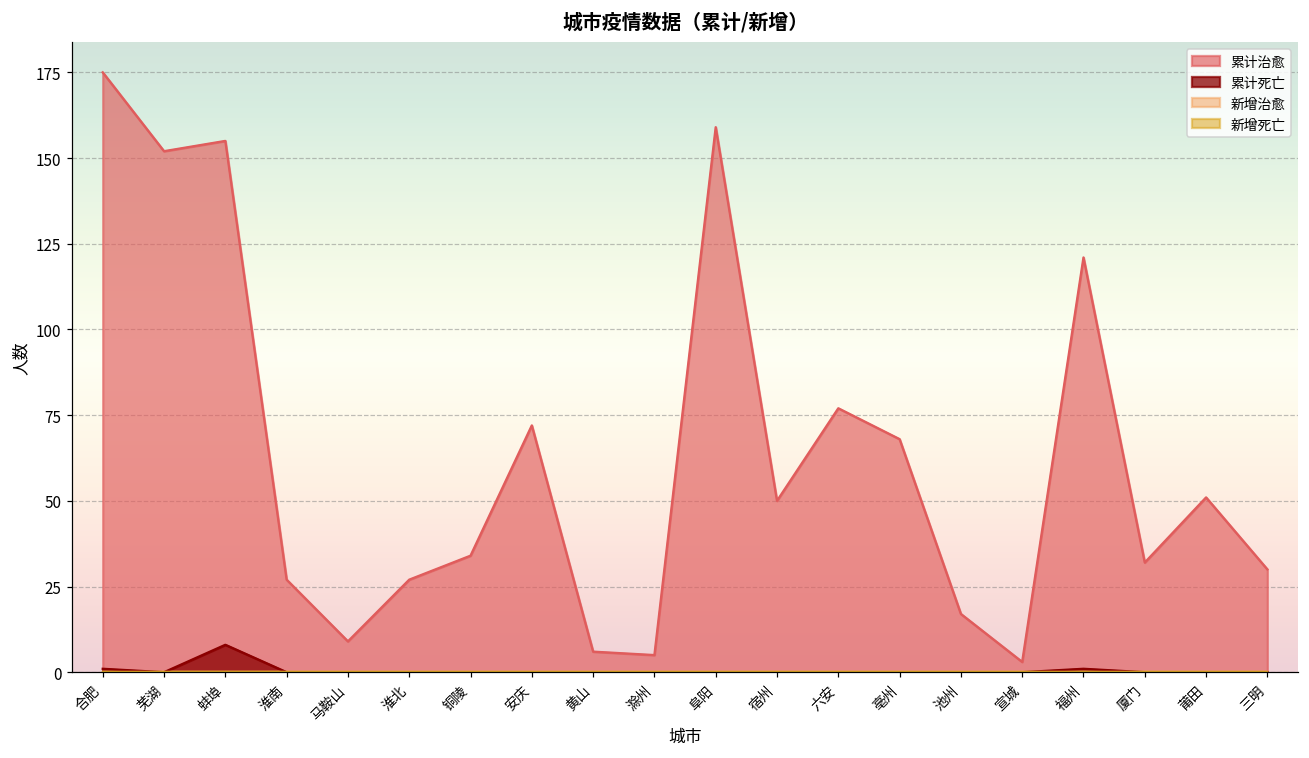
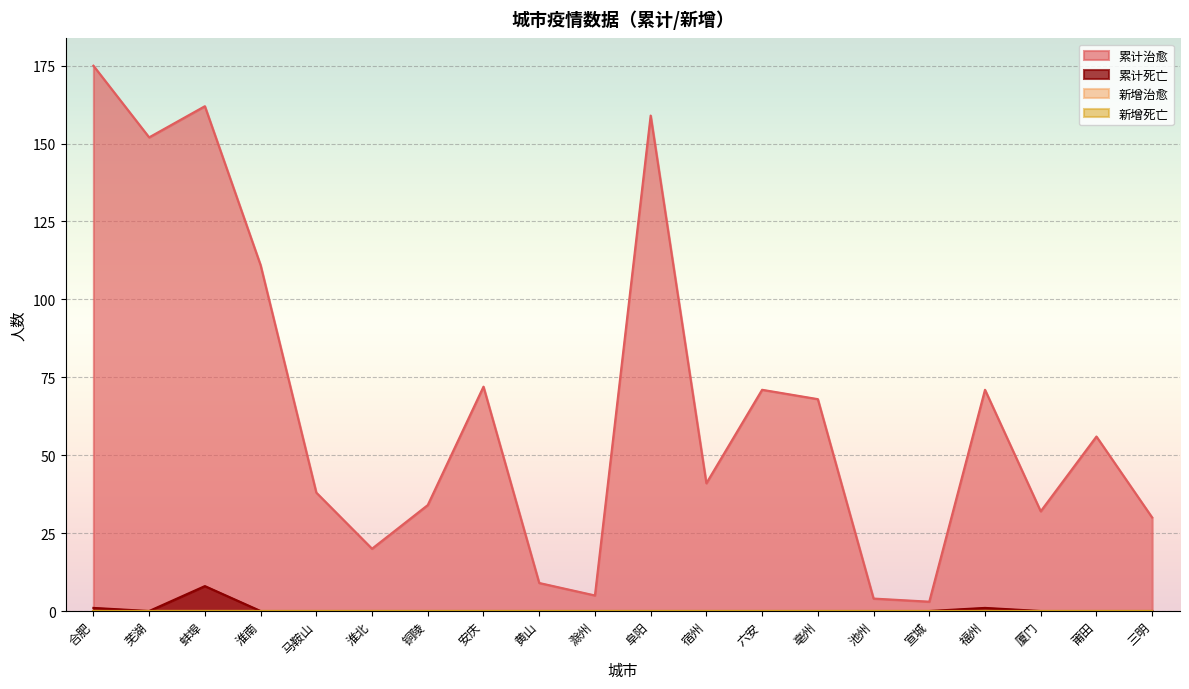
累计治愈, 蚌埠: 155 -> 162
累计治愈, 淮南: 27 -> 111
累计治愈, 马鞍山: 9 -> 38
累计治愈, 淮北: 27 -> 20
累计治愈, 黄山: 6 -> 9
累计治愈, 宿州: 50 -> 41
累计治愈, 六安: 77 -> 71
累计治愈, 池州: 17 -> 4
累计治愈, 福州: 121 -> 71
累计治愈, 莆田: 51 -> 56
